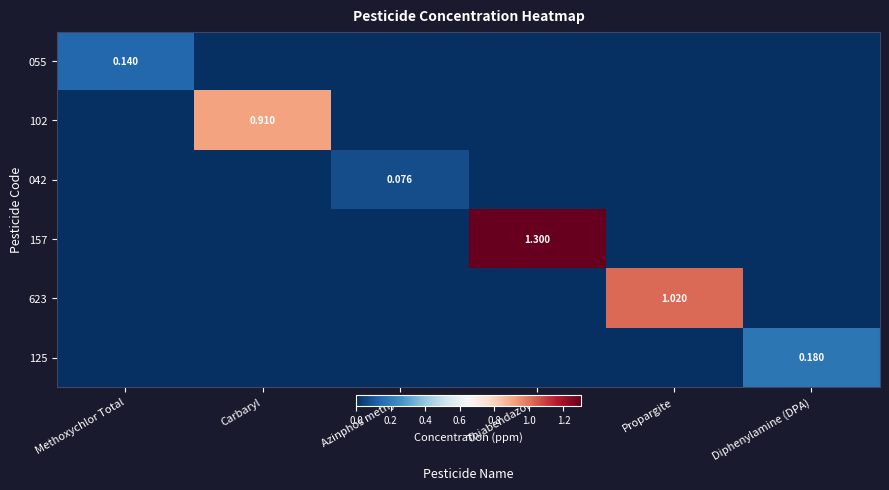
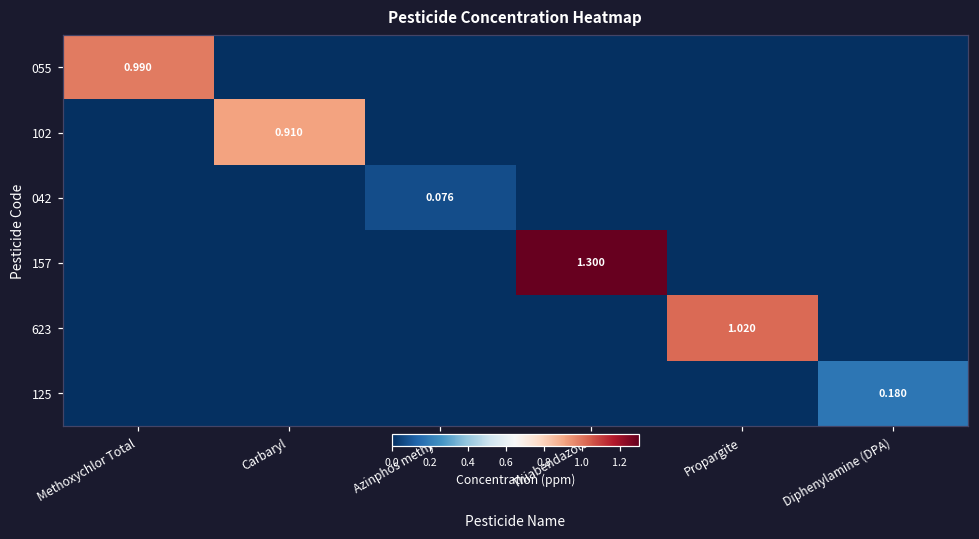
055, Methoxychlor Total: 0.140 -> 0.990
